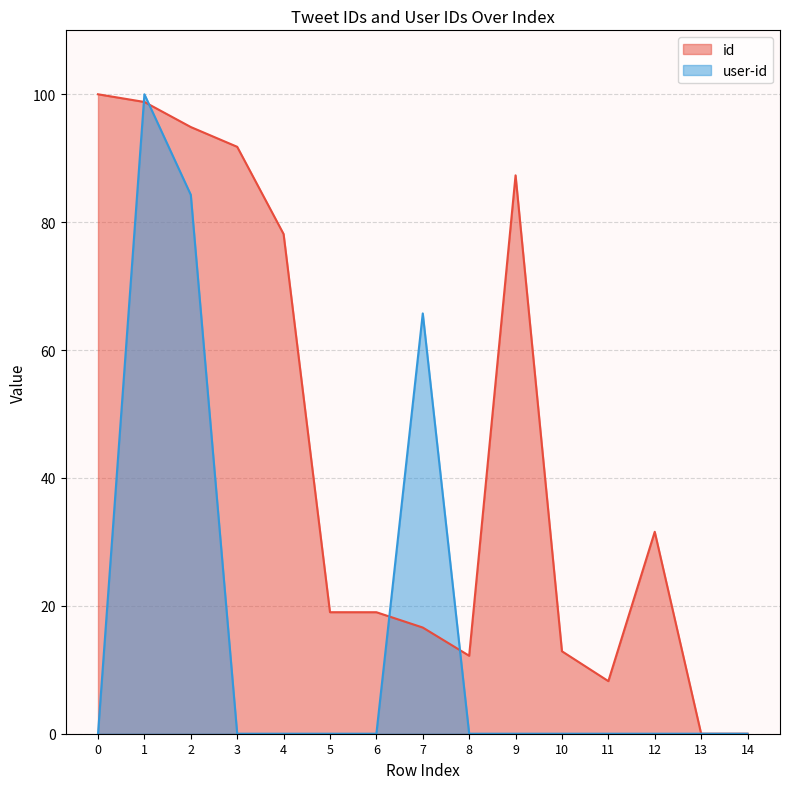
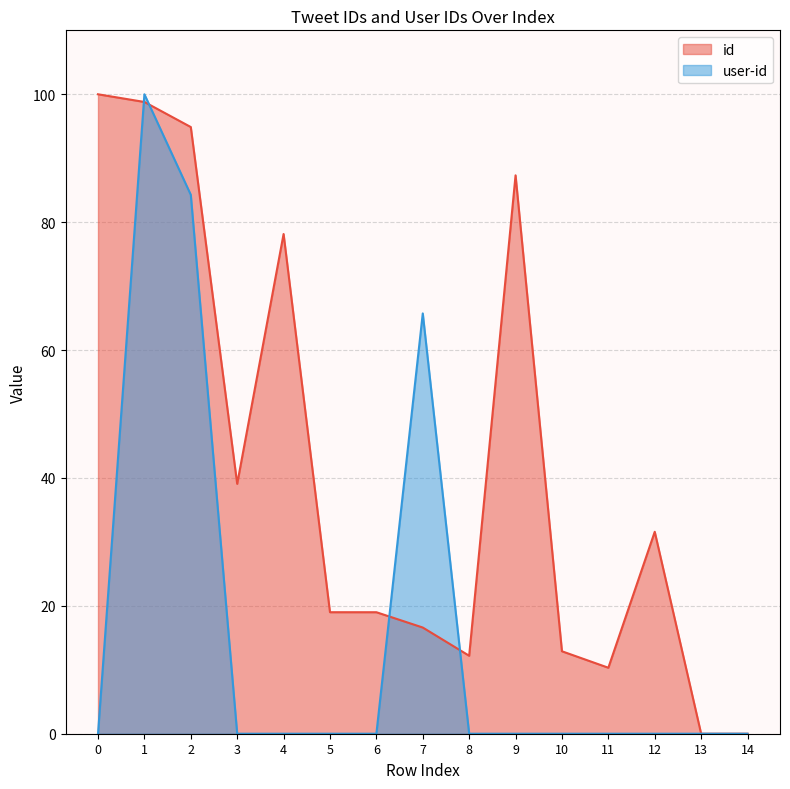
id, 3: 92 -> 39
id, 11: 8 -> 10
